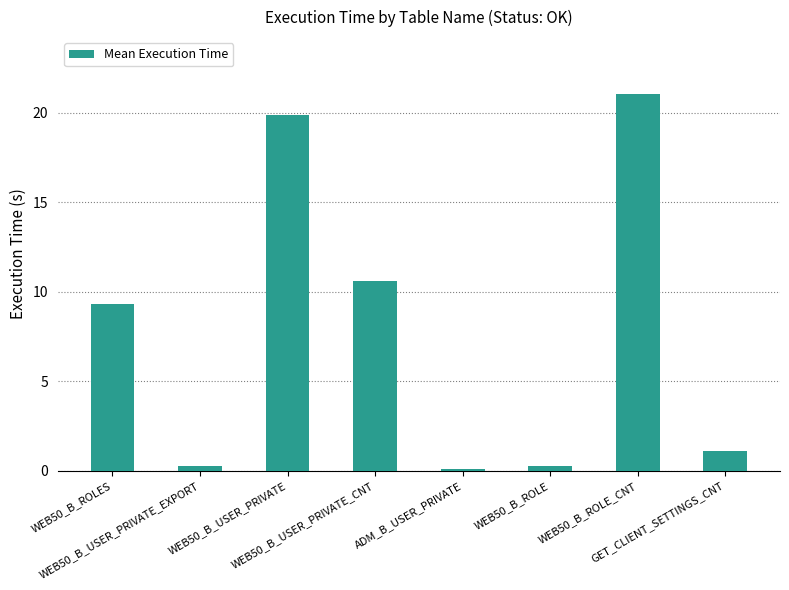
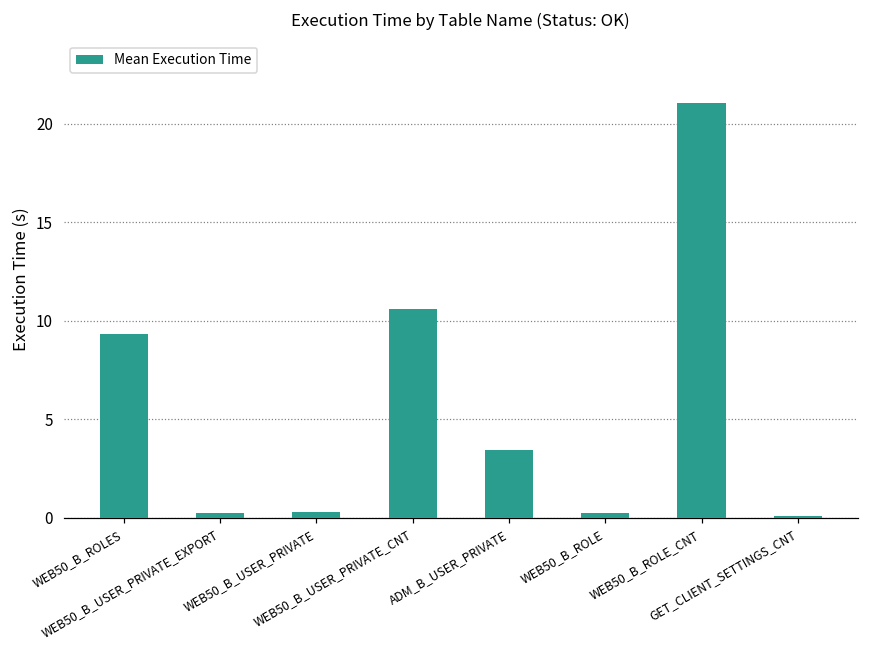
WEB50_B_USER_PRIVATE: 19.9 -> 0.3
ADM_B_USER_PRIVATE: 0.1 -> 3.5
GET_CLIENT_SETTINGS_CNT: 1.1 -> 0.1
